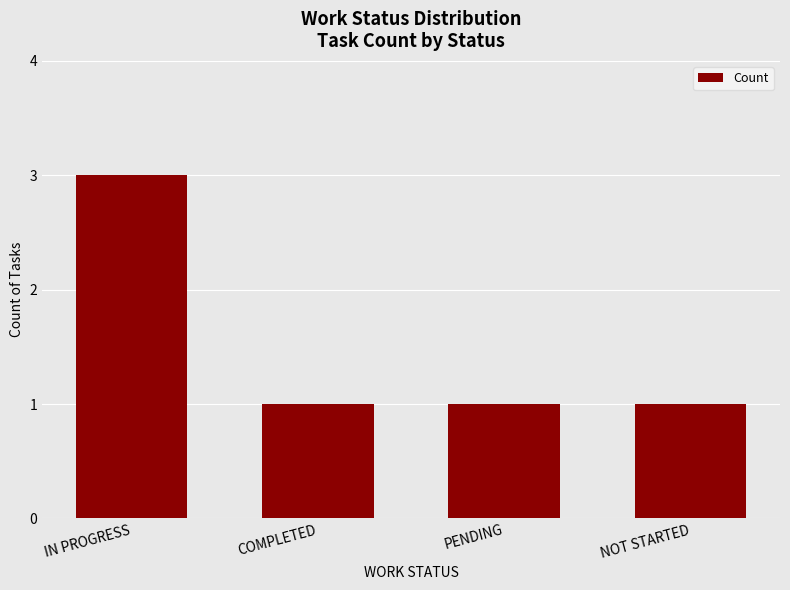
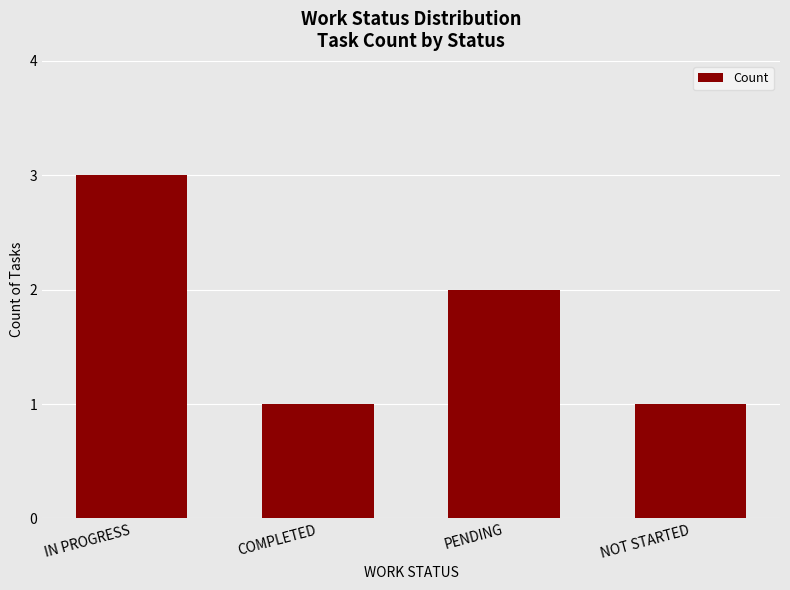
PENDING: 1 -> 2
